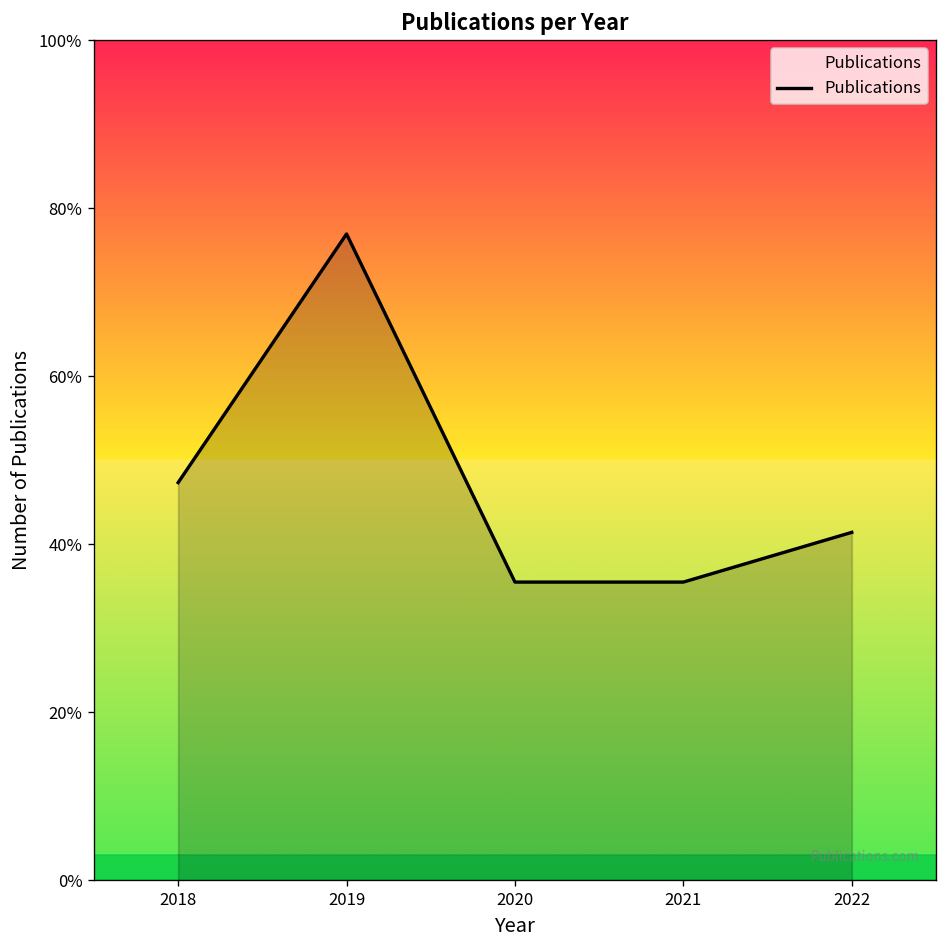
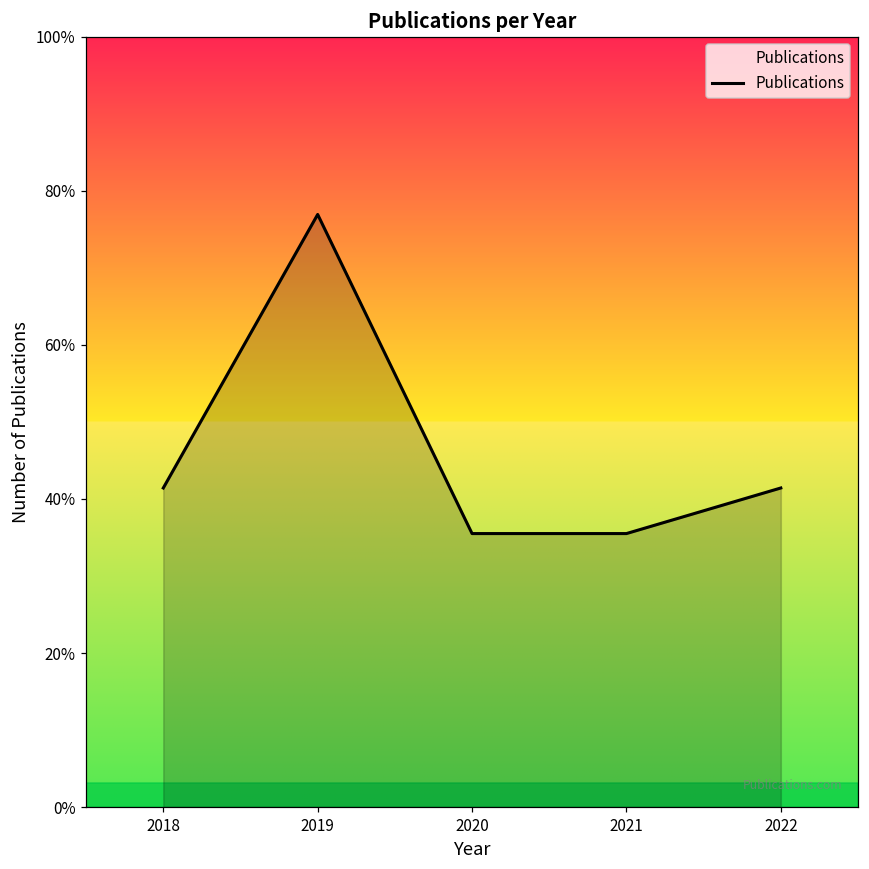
2018: 47% -> 41%
